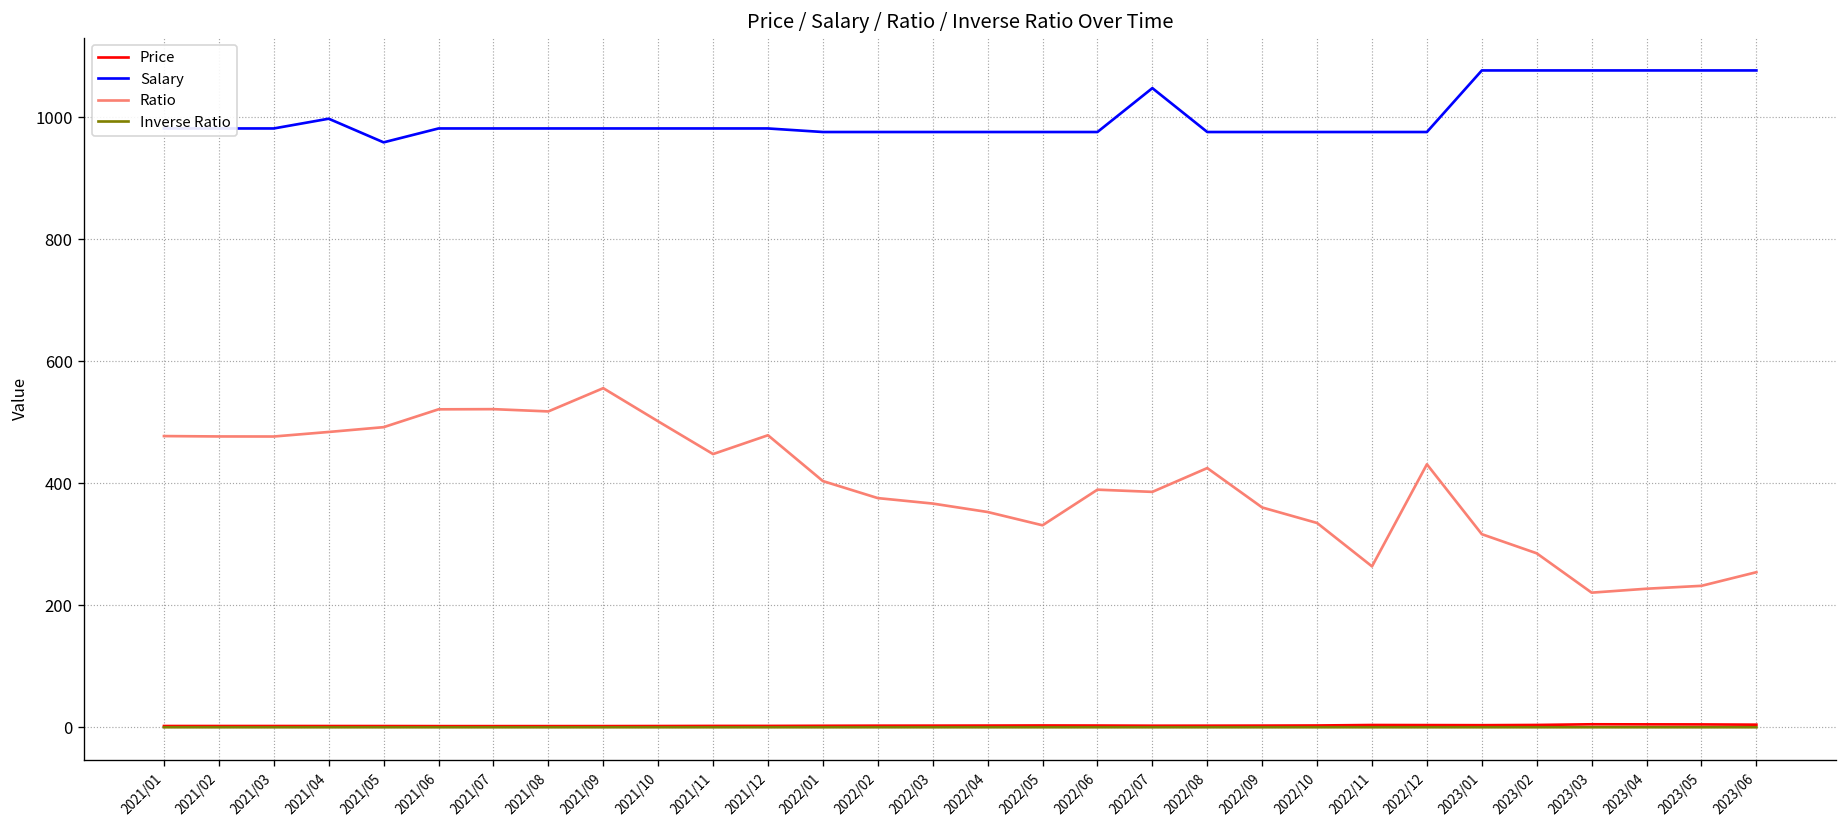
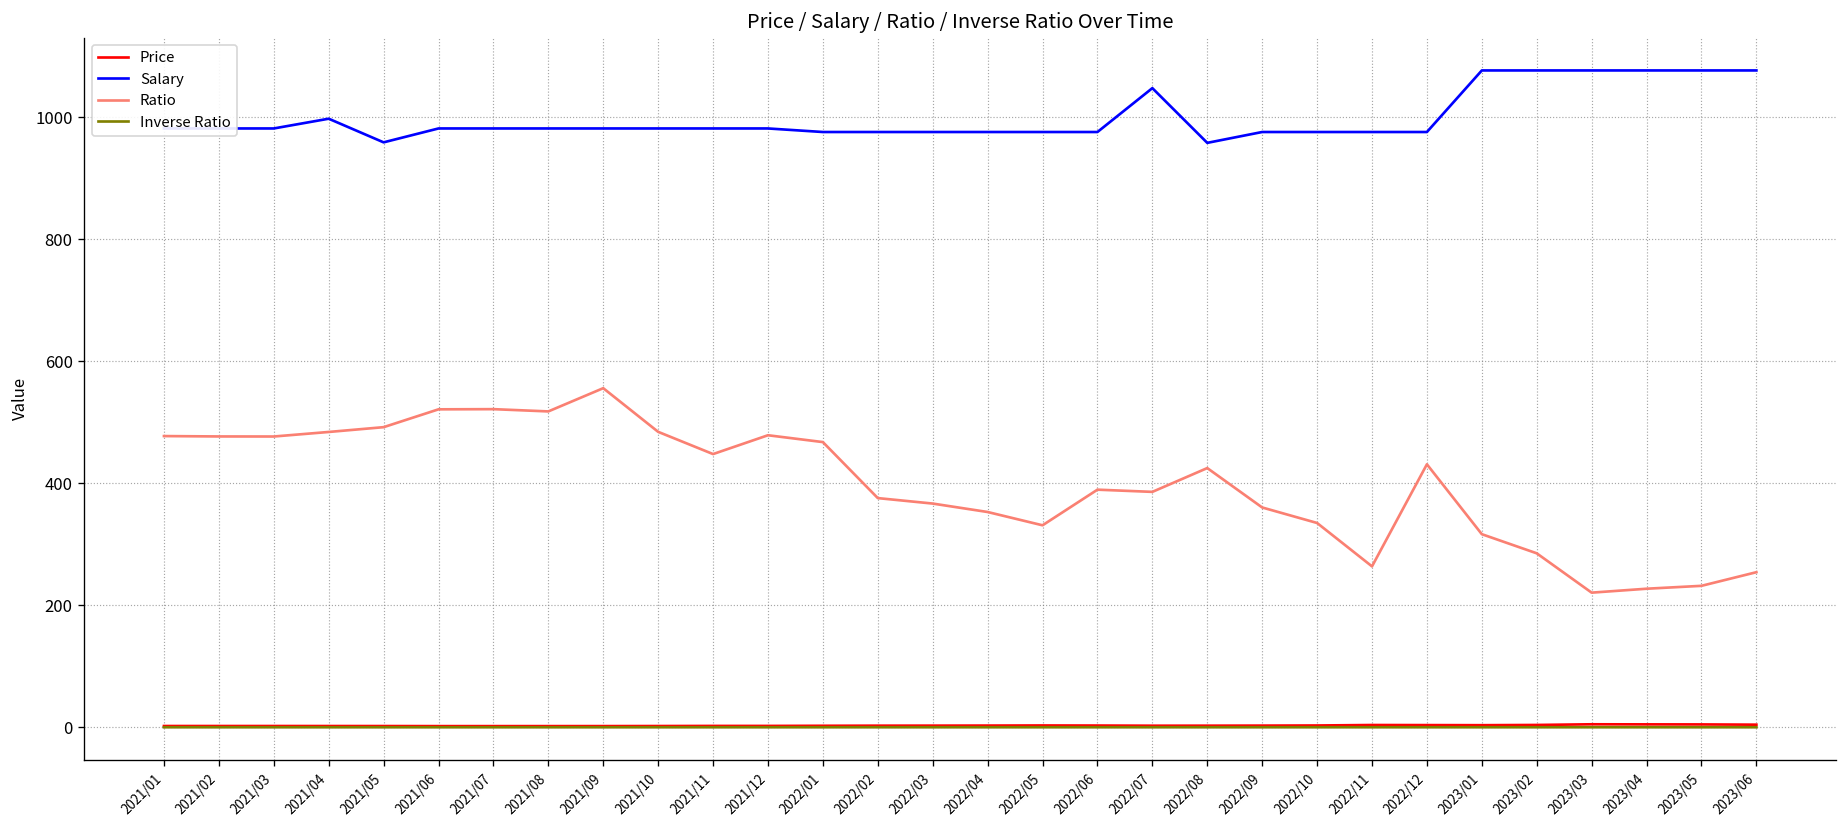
Ratio, 2021/10: 500 -> 480
Ratio, 2022/01: 400 -> 470
Salary, 2022/08: 980 -> 960
